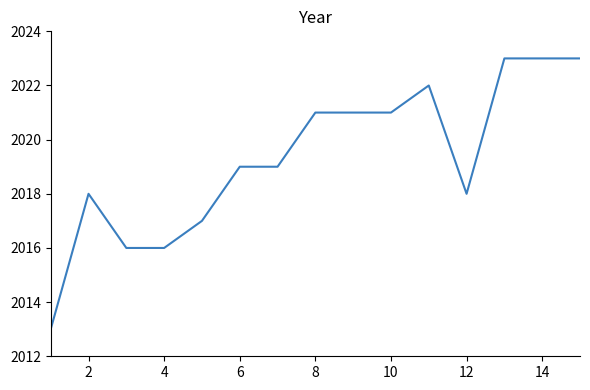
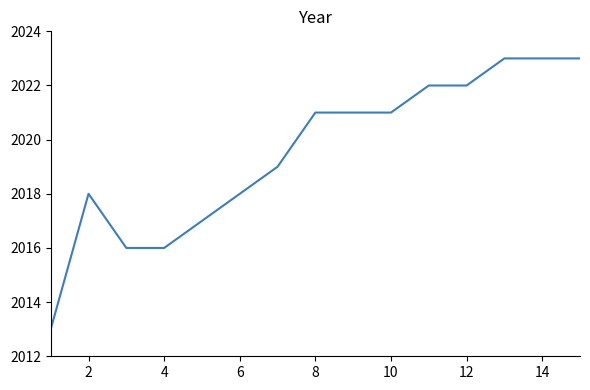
6: 2019 -> 2018
12: 2018 -> 2022
